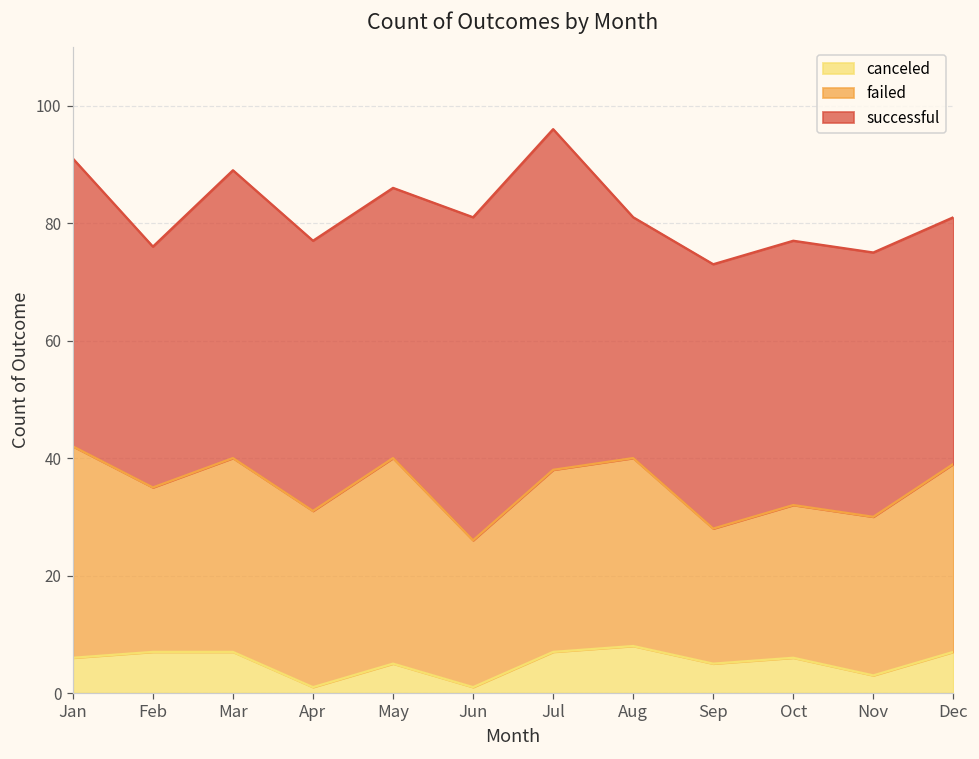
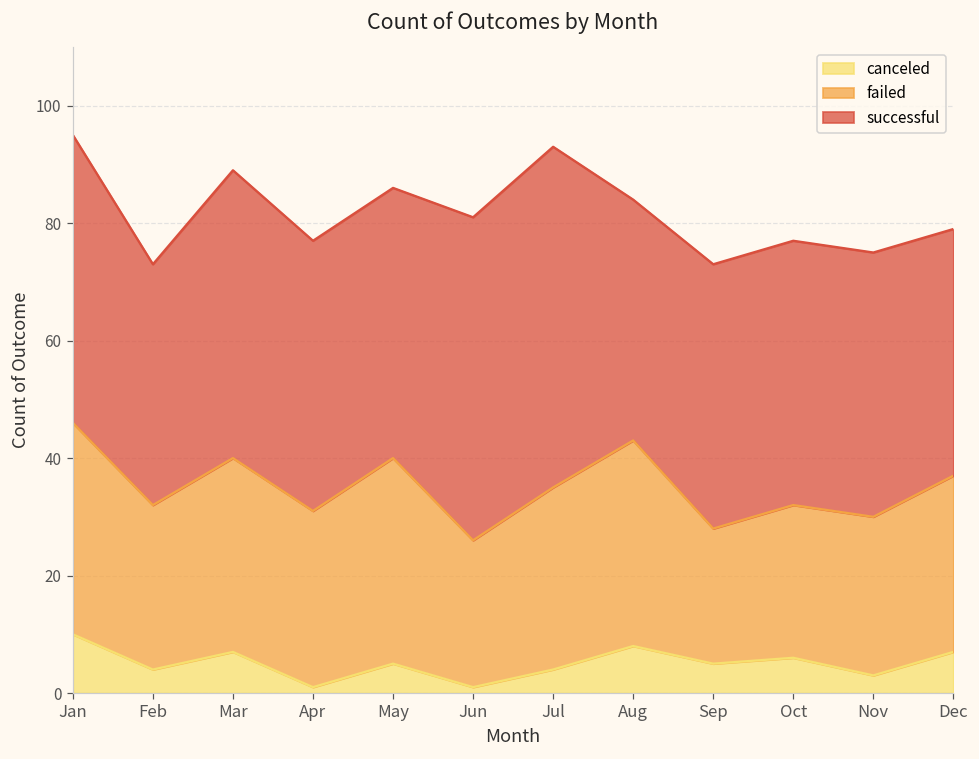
canceled, Jan: 6 -> 10
canceled, Feb: 7 -> 4
canceled, Jul: 7 -> 4
failed, Aug: 32 -> 35
failed, Dec: 32 -> 30
